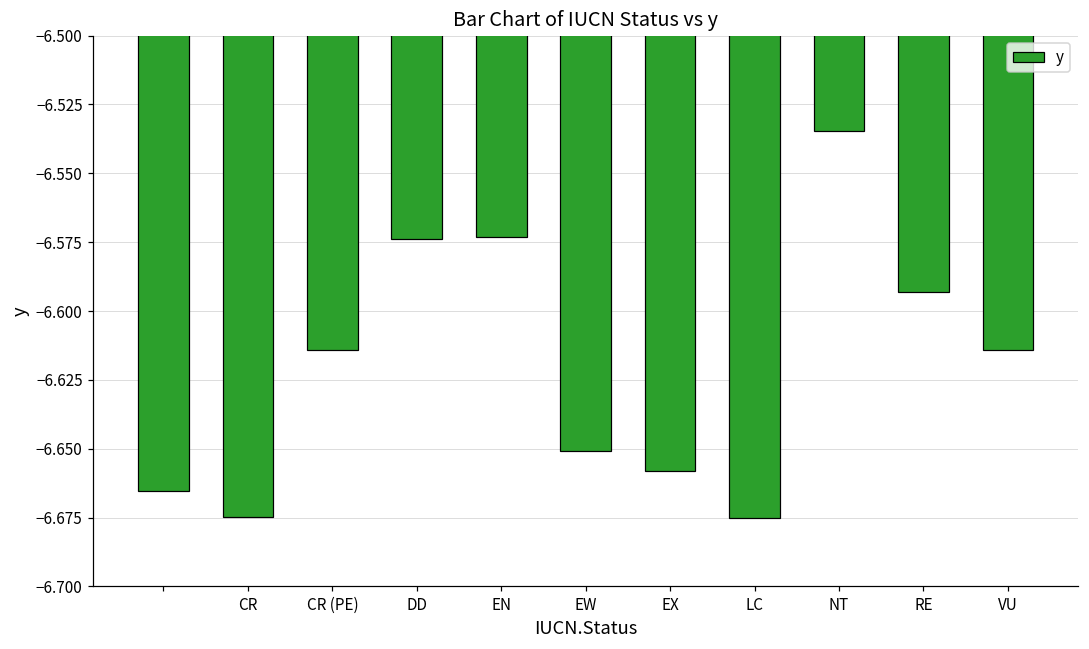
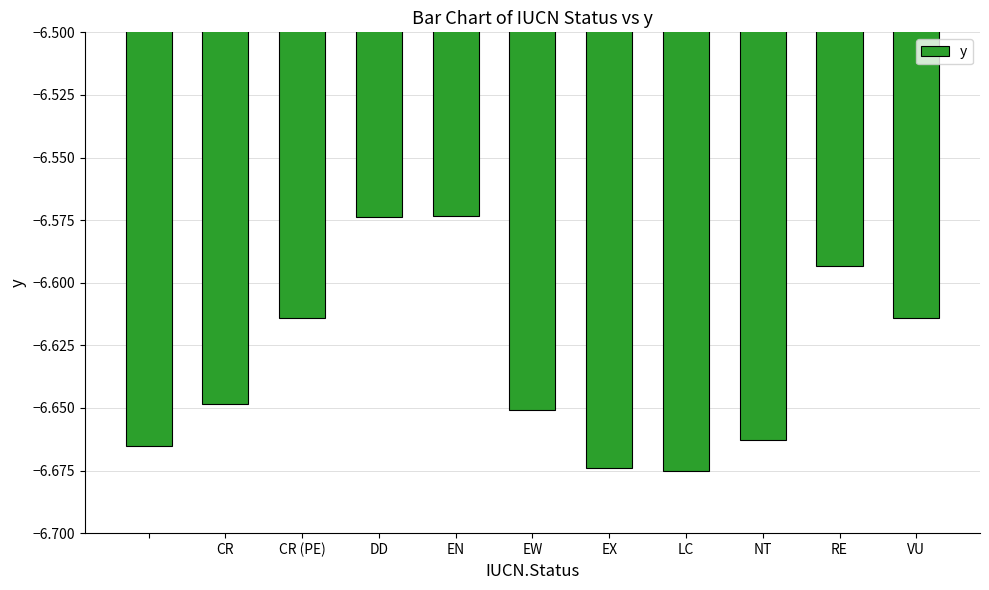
CR: -6.675 -> -6.648
EX: -6.658 -> -6.674
NT: -6.535 -> -6.663
